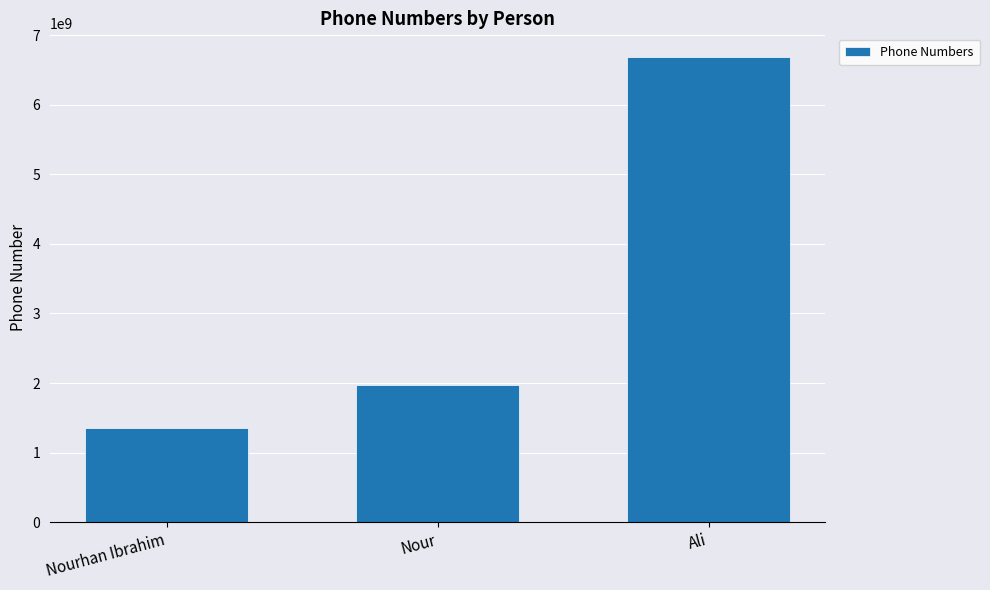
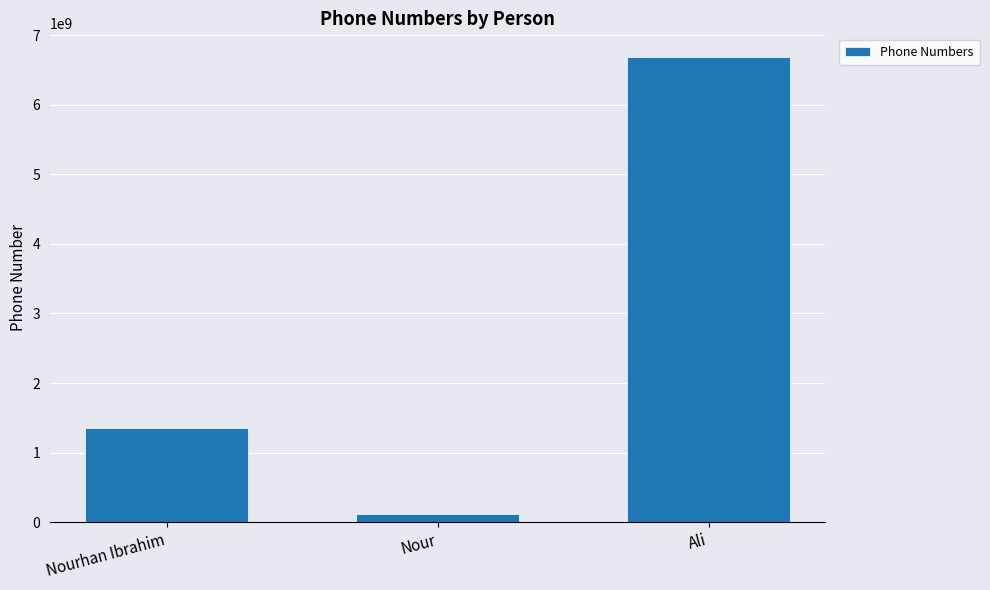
Nour: 2000000000 -> 100000000
